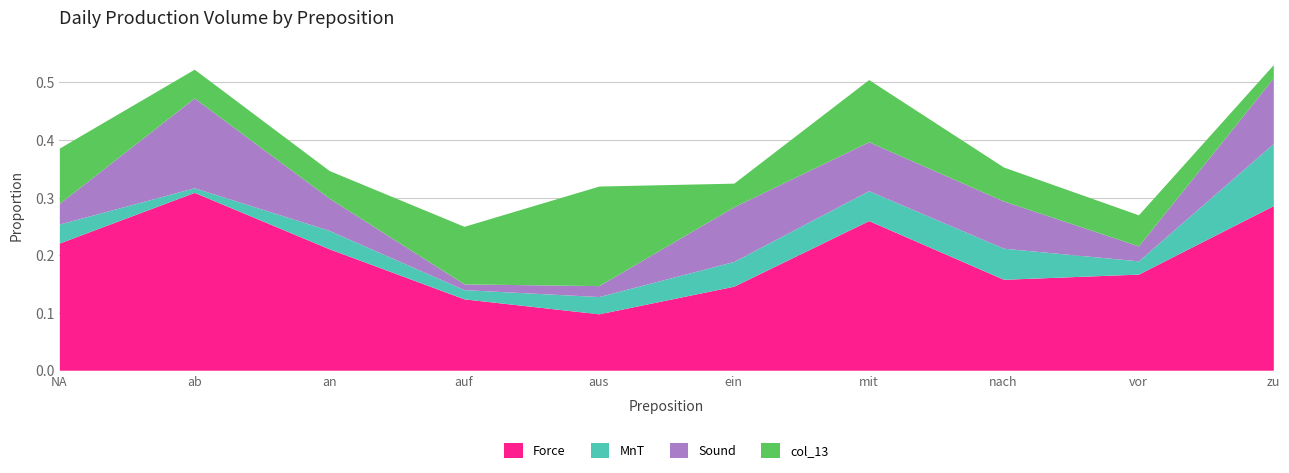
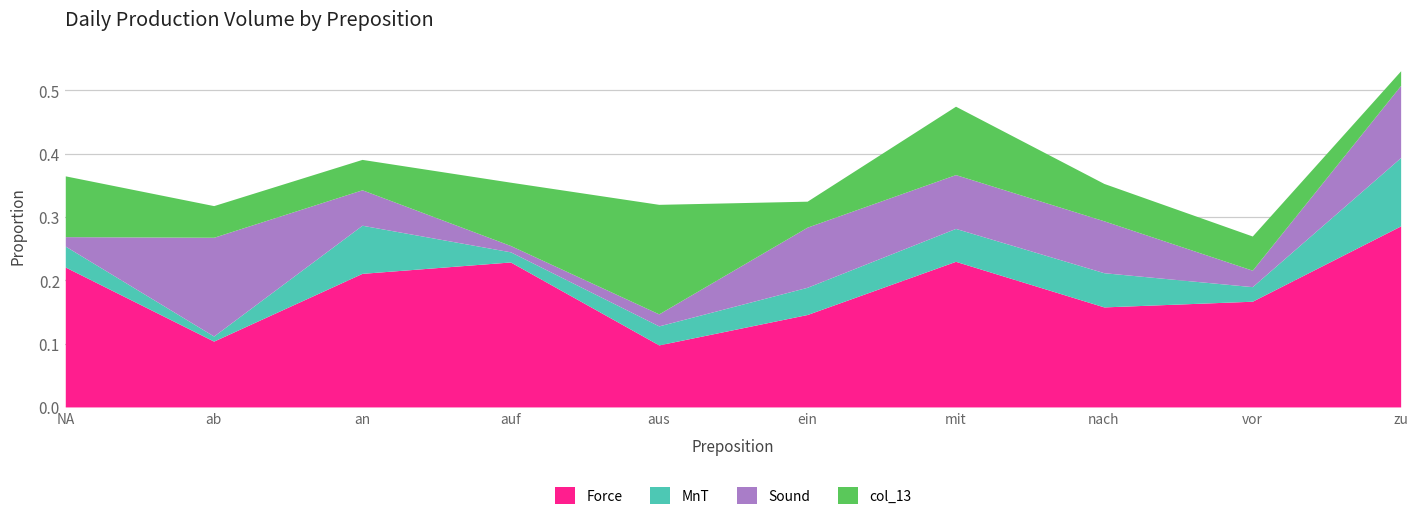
Sound, NA: 0.04 -> 0.02
Force, ab: 0.31 -> 0.10
MnT, an: 0.03 -> 0.08
Force, auf: 0.12 -> 0.23
Force, mit: 0.26 -> 0.23
